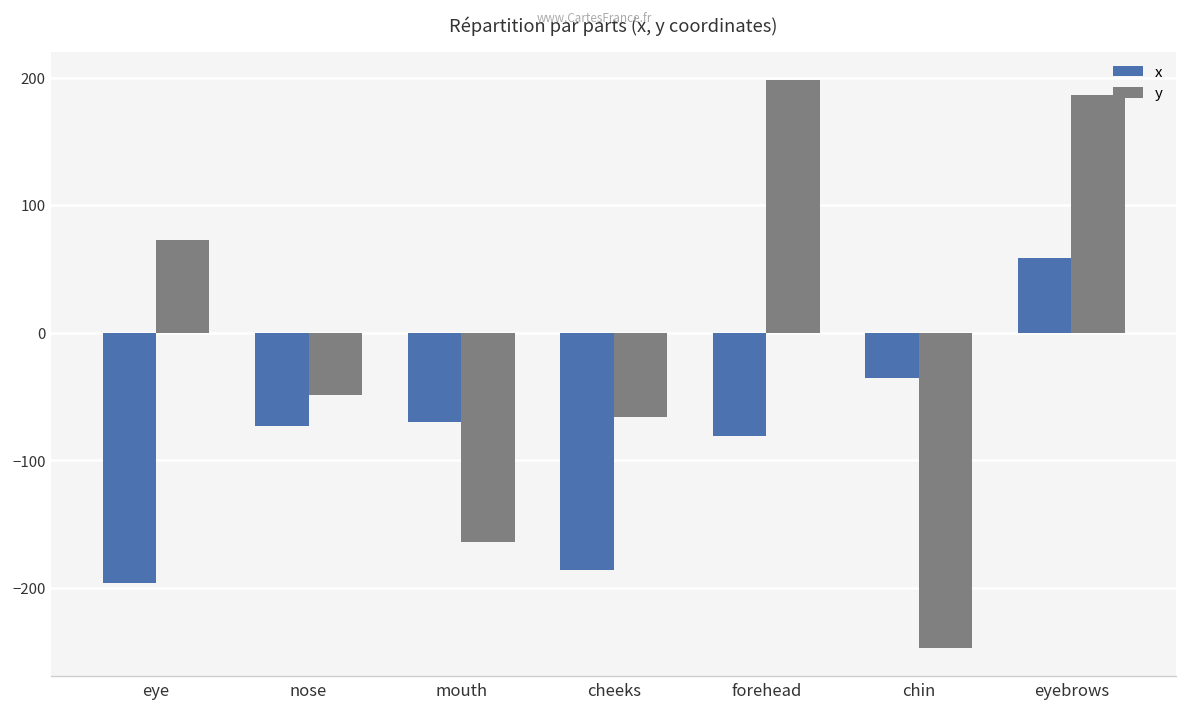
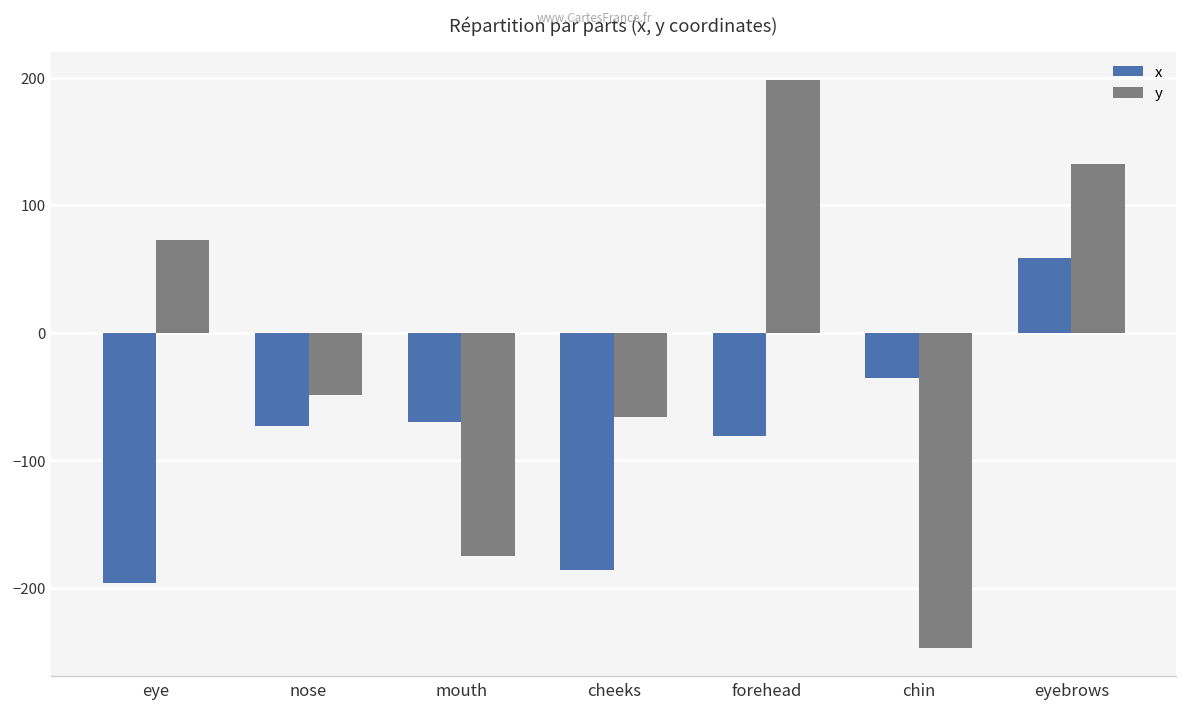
y, mouth: -164 -> -175
y, eyebrows: 186 -> 132
